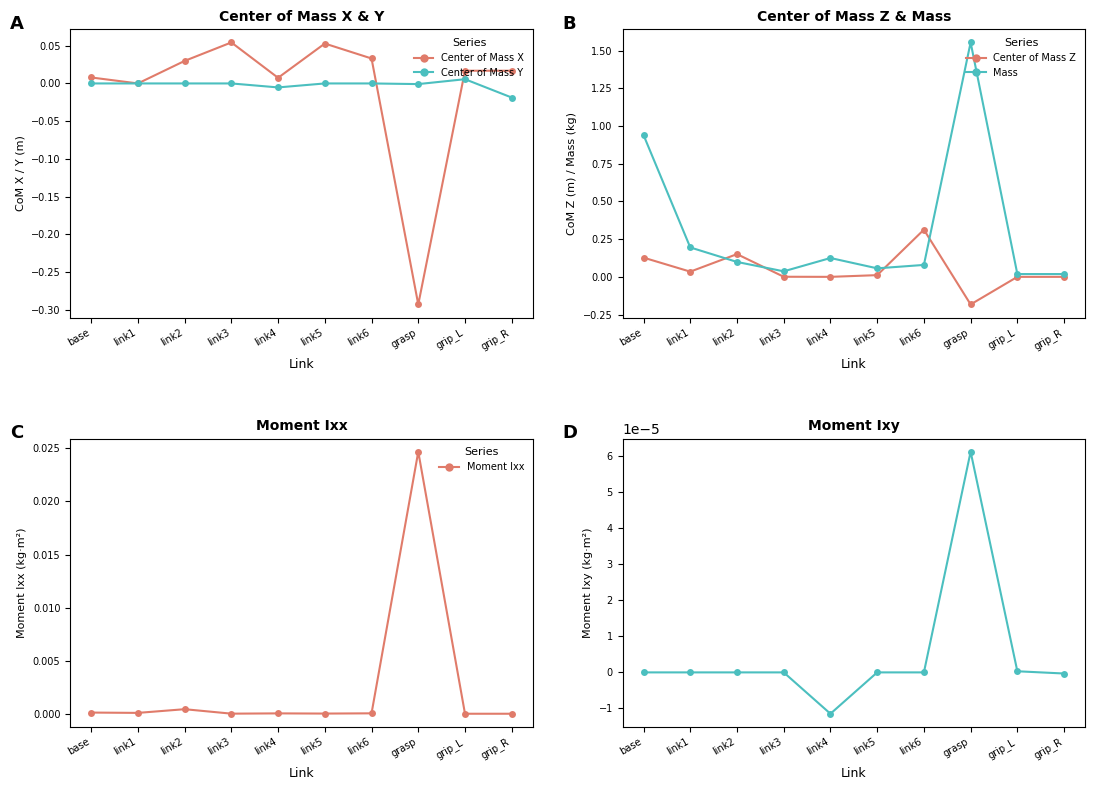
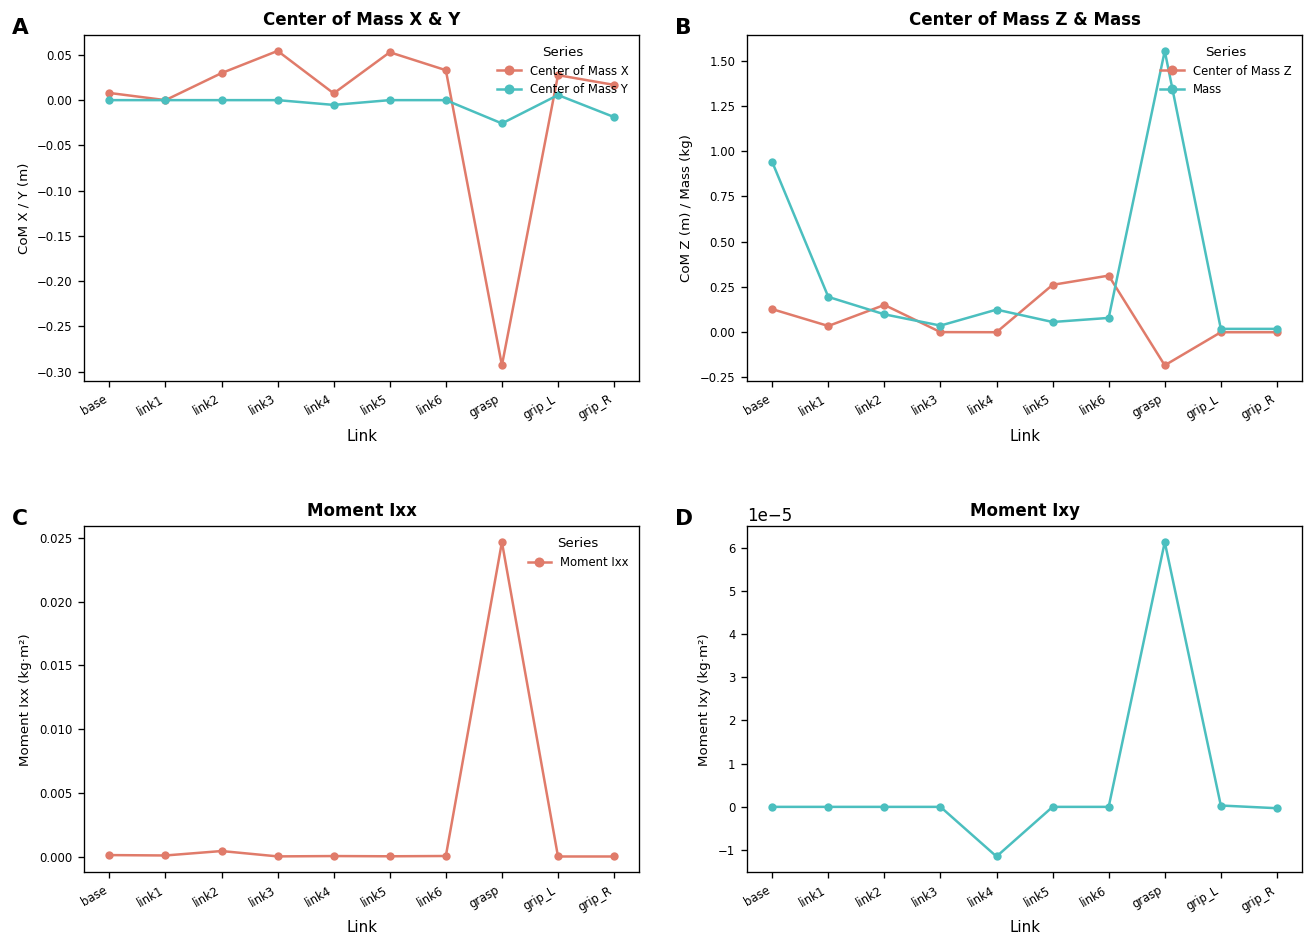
Center of Mass X & Y, Center of Mass Y, grasp: 0.00 -> -0.03
Center of Mass X & Y, Center of Mass X, grip_L: 0.02 -> 0.03
Center of Mass Z & Mass, Center of Mass Z, link5: 0.01 -> 0.26
